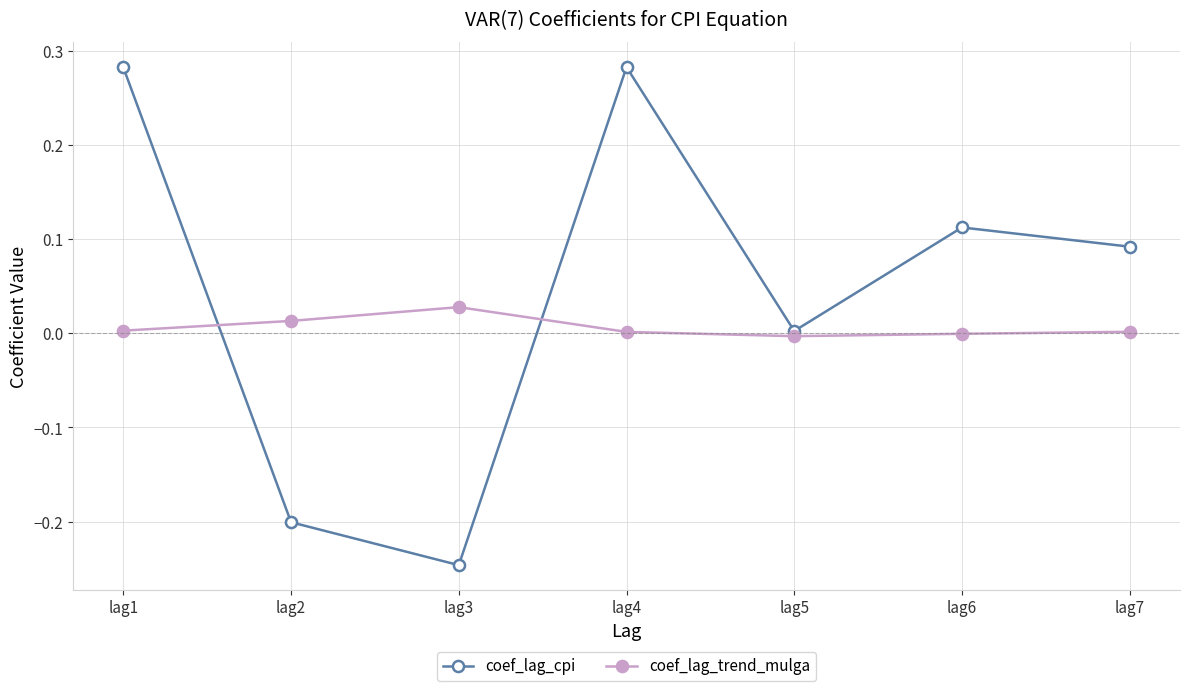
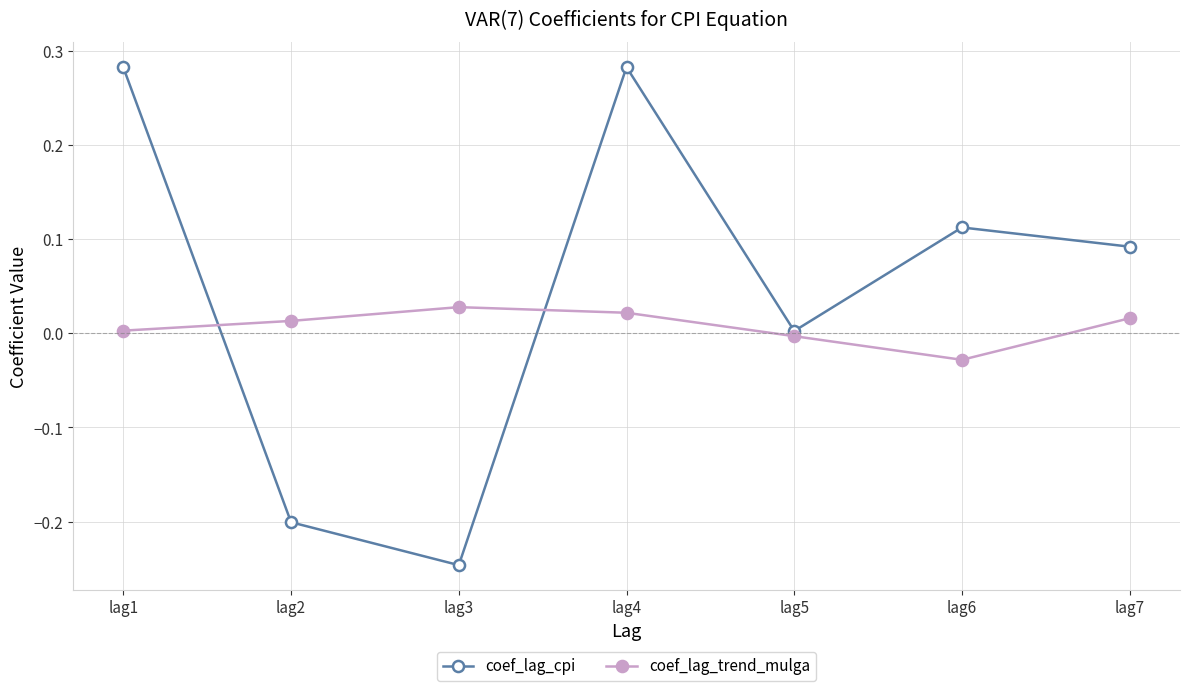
coef_lag_trend_mulga, lag4: 0.00 -> 0.02
coef_lag_trend_mulga, lag6: 0.00 -> -0.03
coef_lag_trend_mulga, lag7: 0.00 -> 0.02
